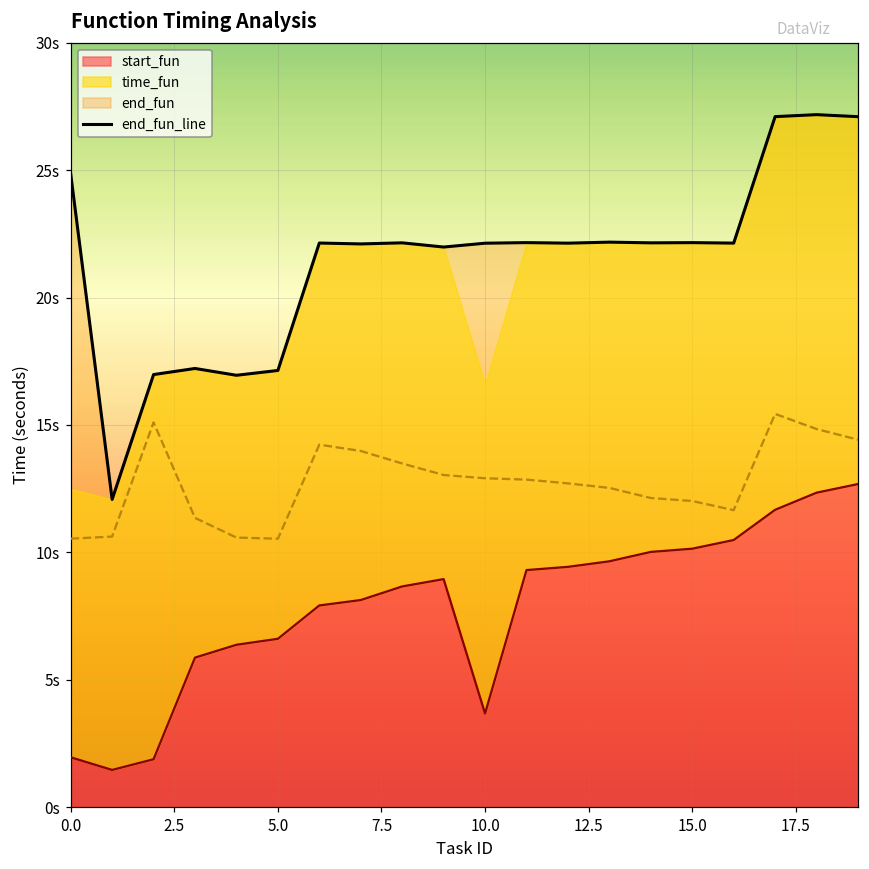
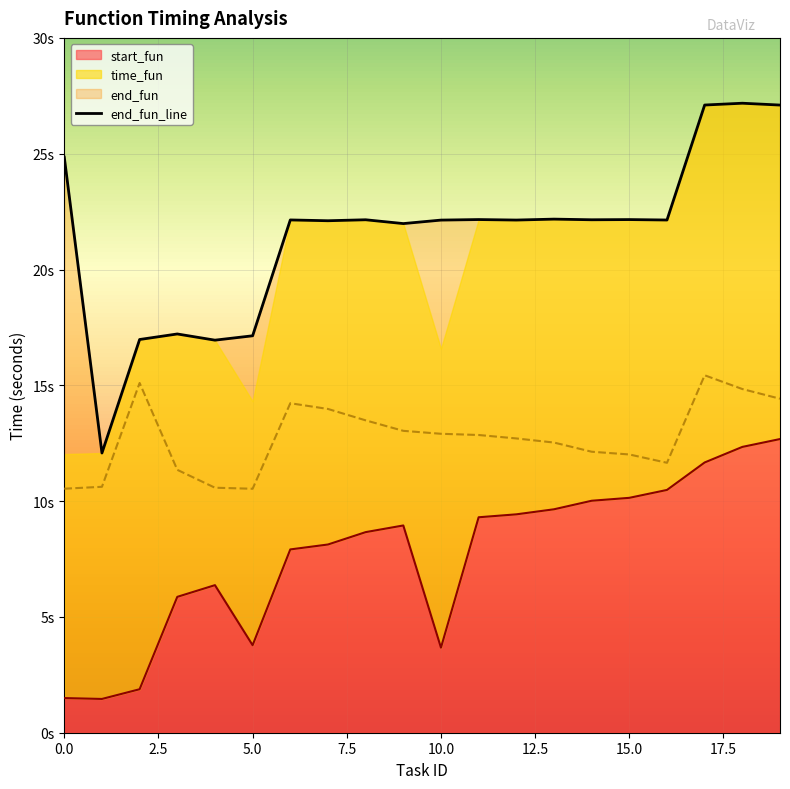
start_fun, 0.0: 2.0s -> 1.5s
start_fun, 5.0: 6.6s -> 3.8s
